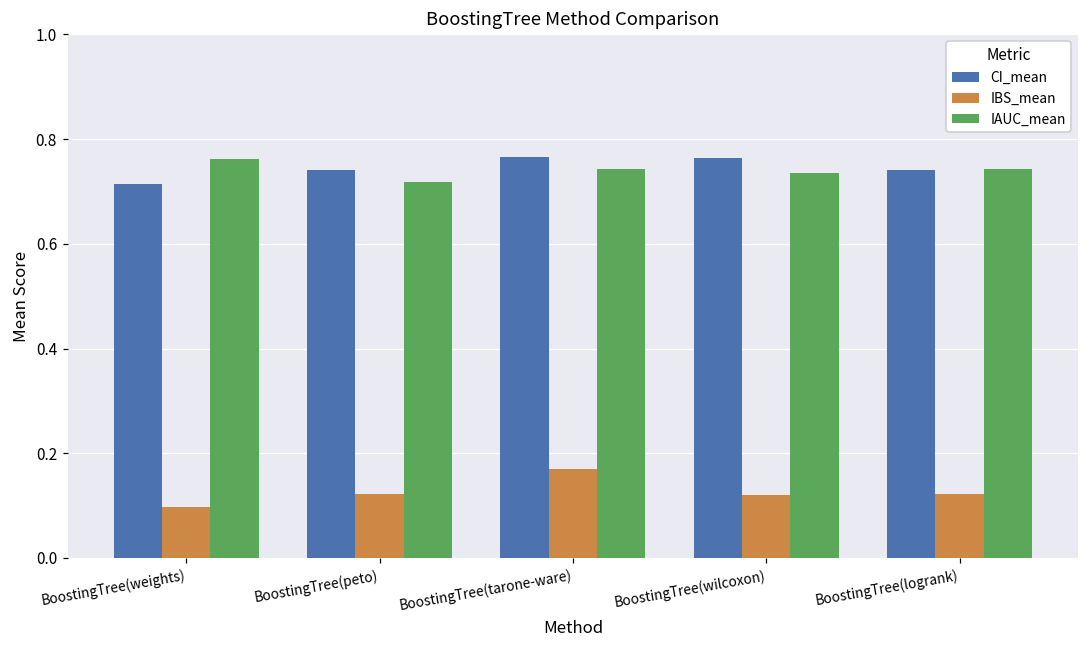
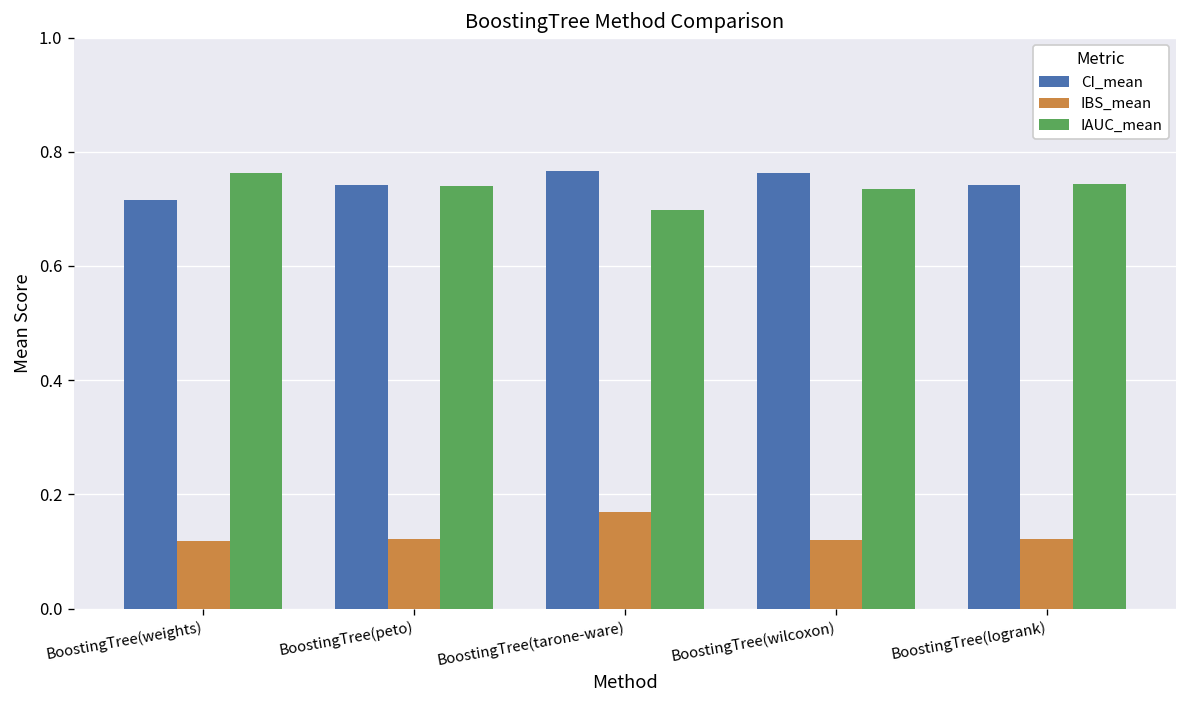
IBS_mean, BoostingTree(weights): 0.10 -> 0.12
IAUC_mean, BoostingTree(peto): 0.72 -> 0.74
IAUC_mean, BoostingTree(tarone-ware): 0.74 -> 0.70
